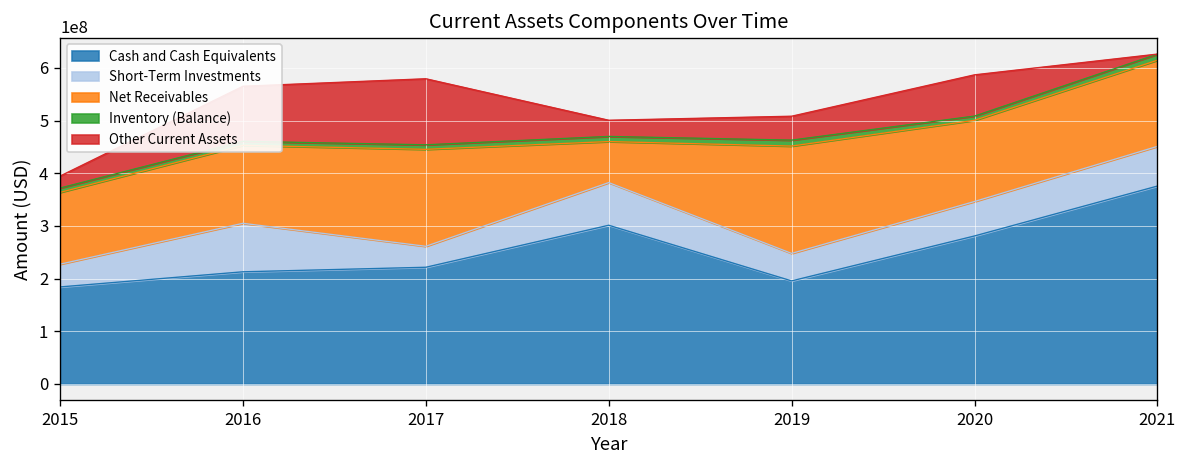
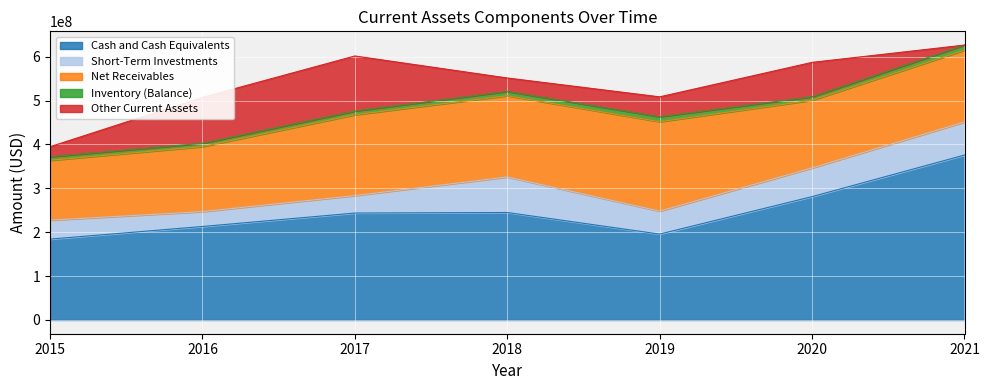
Short-Term Investments, 2016: 90000000 -> 30000000
Cash and Cash Equivalents, 2017: 220000000 -> 240000000
Cash and Cash Equivalents, 2018: 300000000 -> 240000000
Net Receivables, 2018: 80000000 -> 190000000
